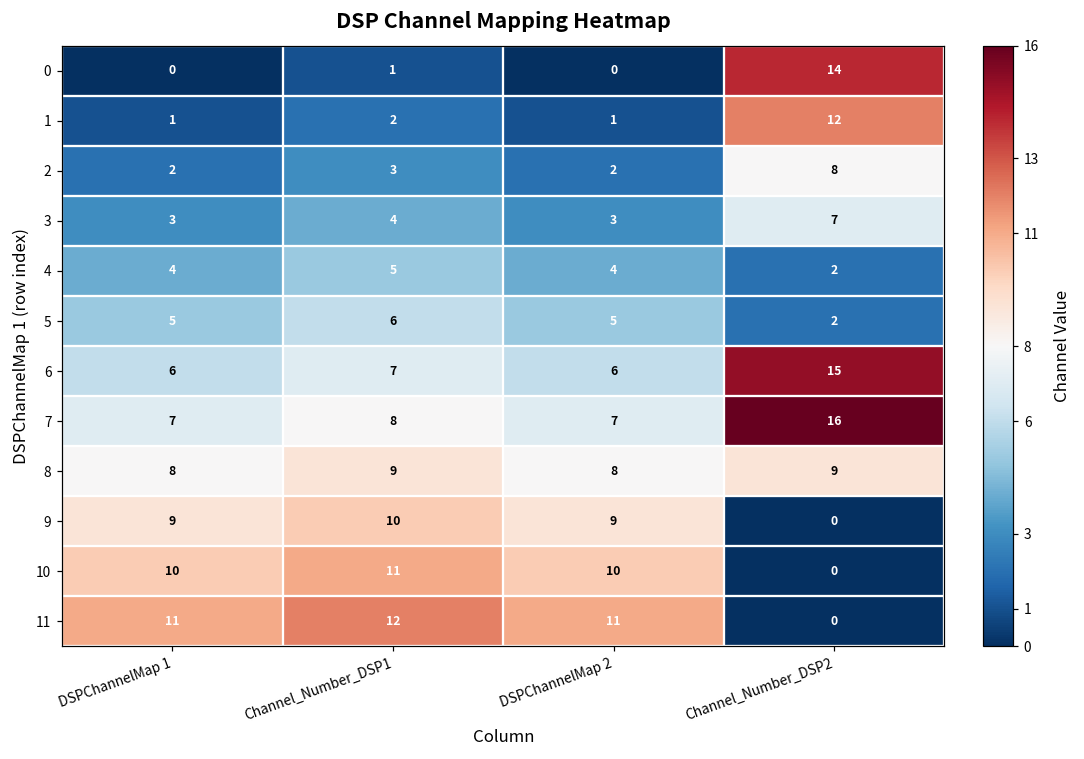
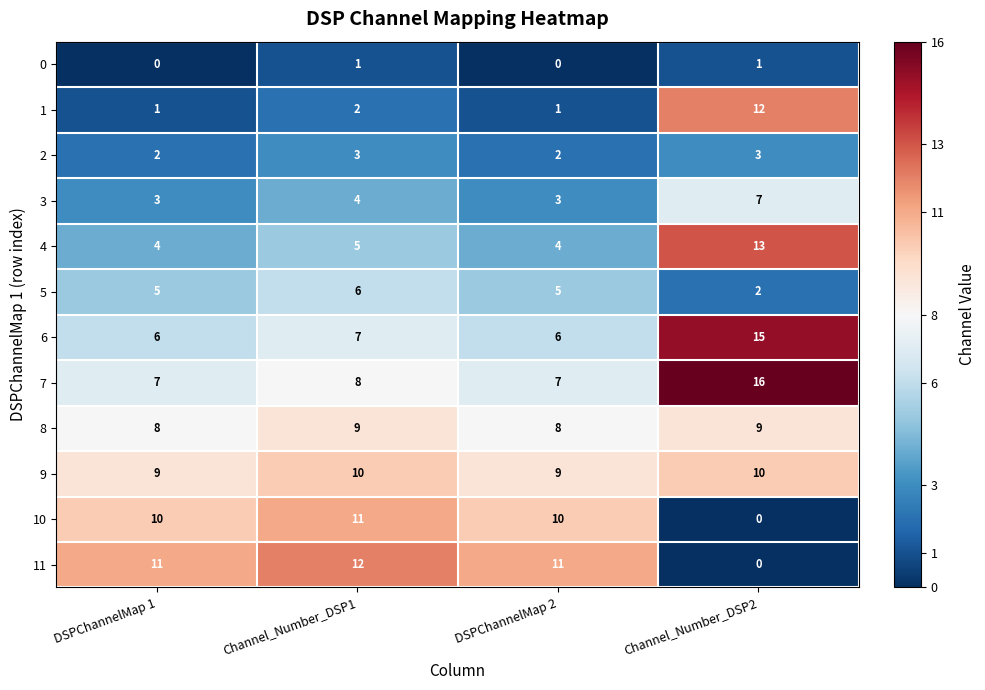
0, Channel_Number_DSP2: 14 -> 1
2, Channel_Number_DSP2: 8 -> 3
4, Channel_Number_DSP2: 2 -> 13
9, Channel_Number_DSP2: 0 -> 10
